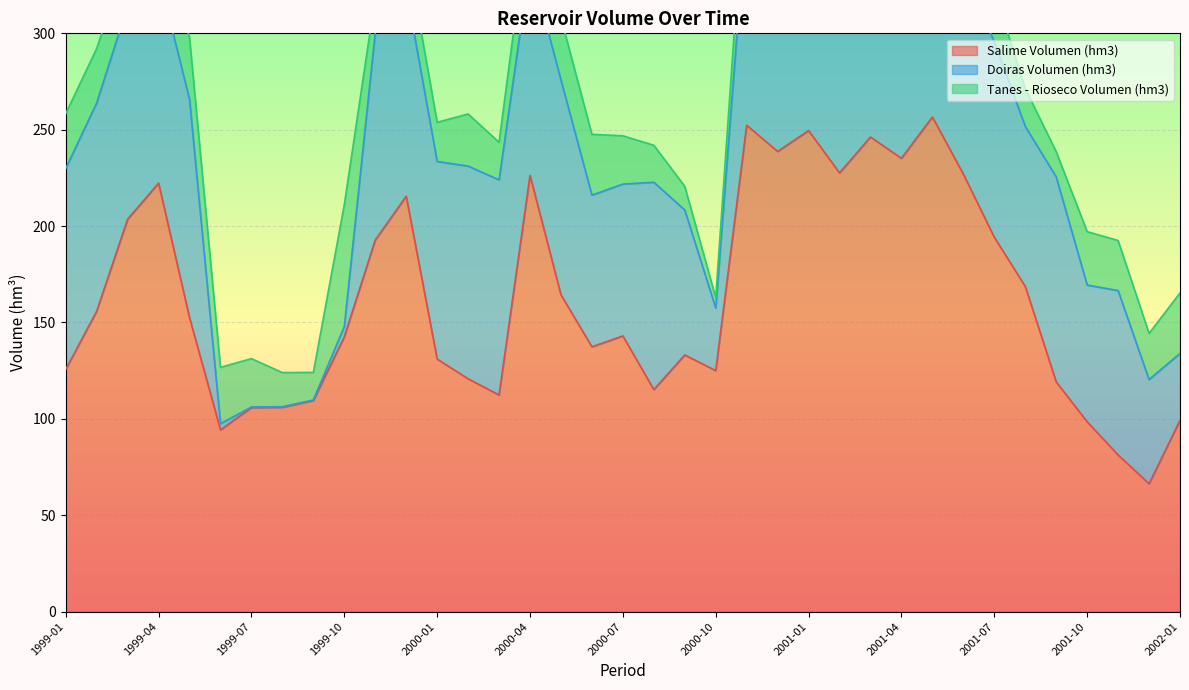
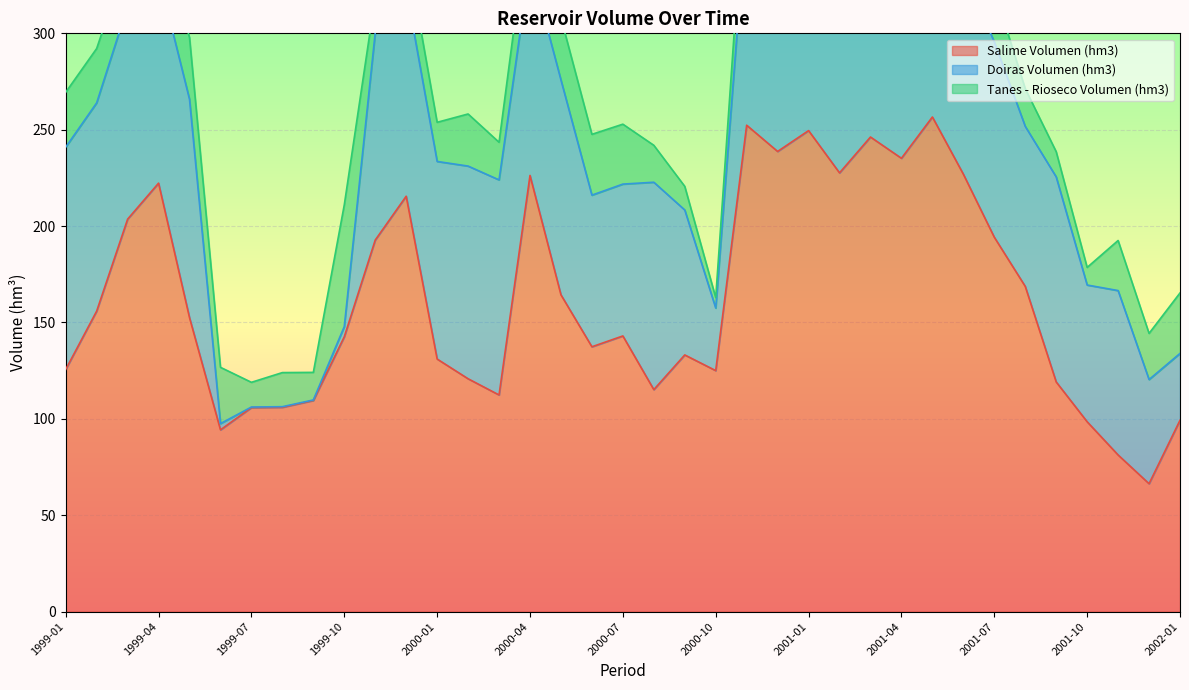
Doiras Volumen (hm3), 1999-01: 104 -> 115
Tanes - Rioseco Volumen (hm3), 1999-07: 25 -> 13
Tanes - Rioseco Volumen (hm3), 2000-07: 25 -> 31
Tanes - Rioseco Volumen (hm3), 2001-10: 28 -> 9
